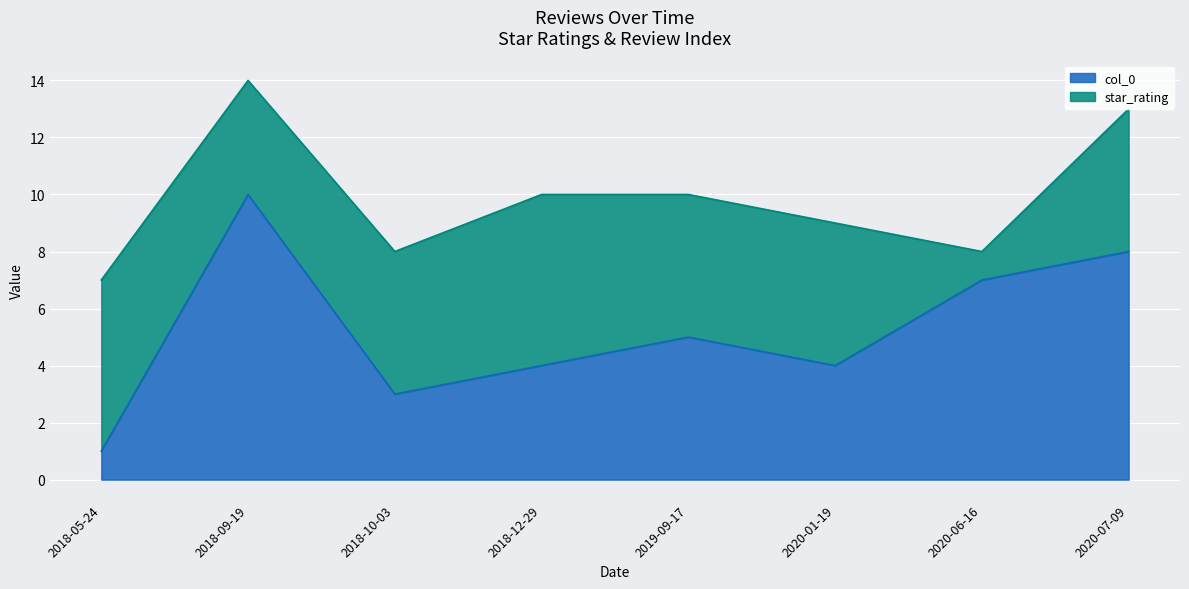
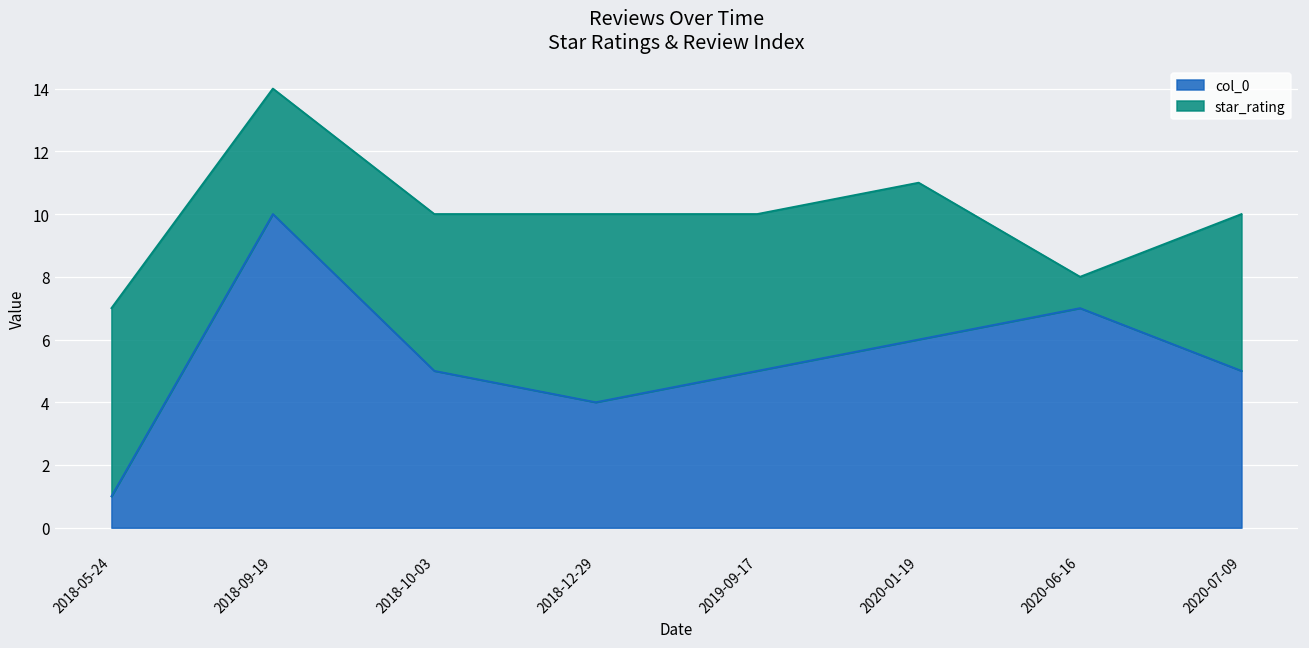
col_0, 2018-10-03: 3 -> 5
col_0, 2020-01-19: 4 -> 6
col_0, 2020-07-09: 8 -> 5
